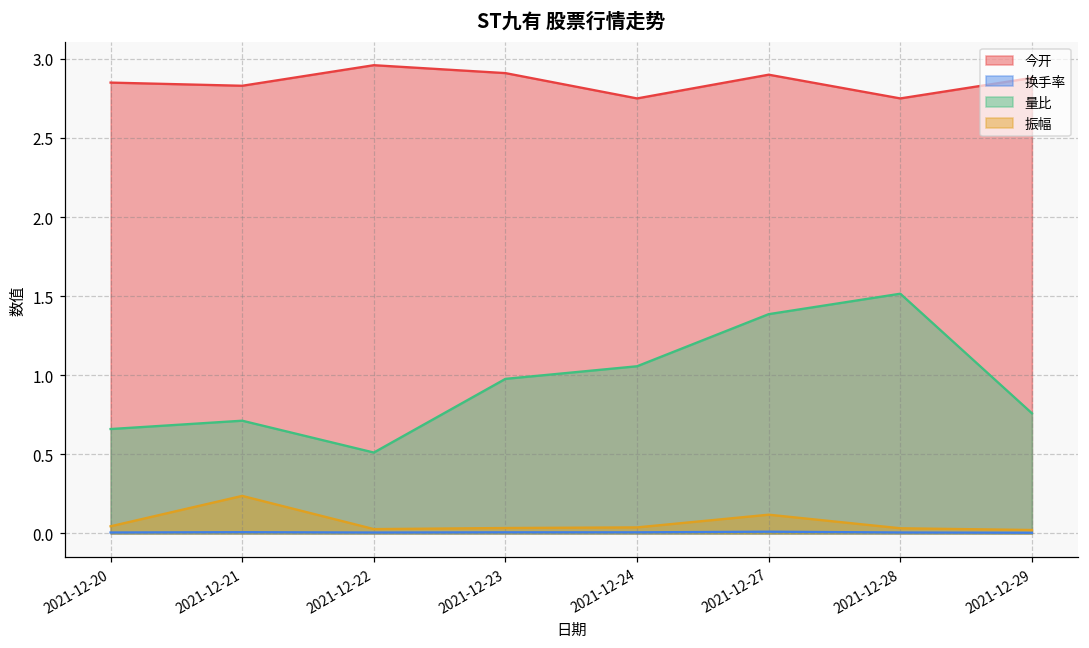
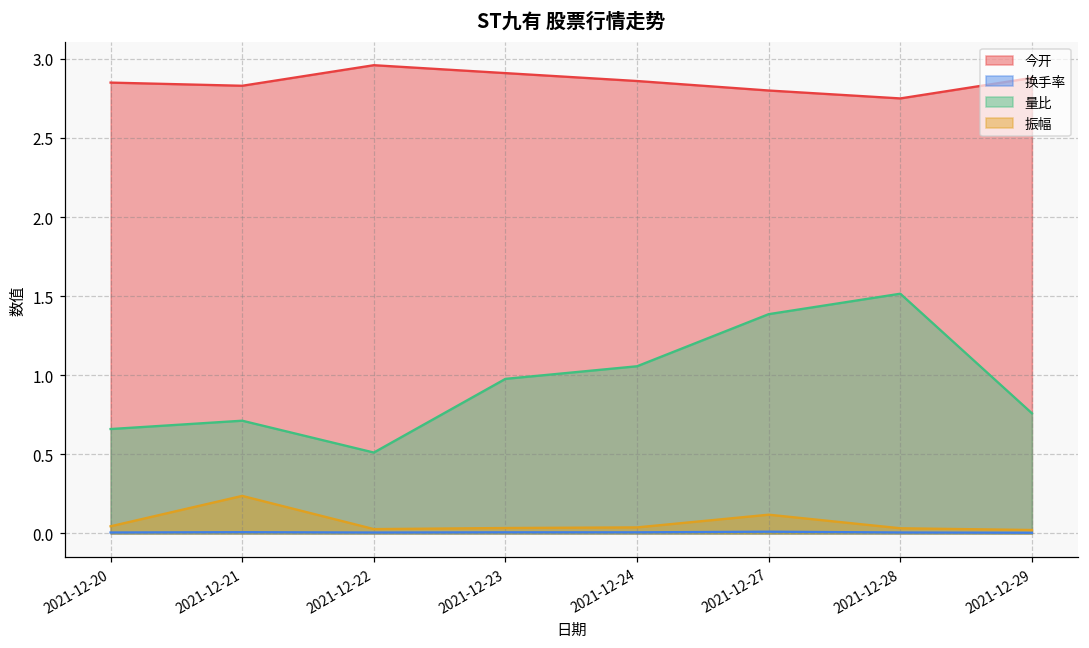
今开, 2021-12-24: 2.75 -> 2.86
今开, 2021-12-27: 2.9 -> 2.8
